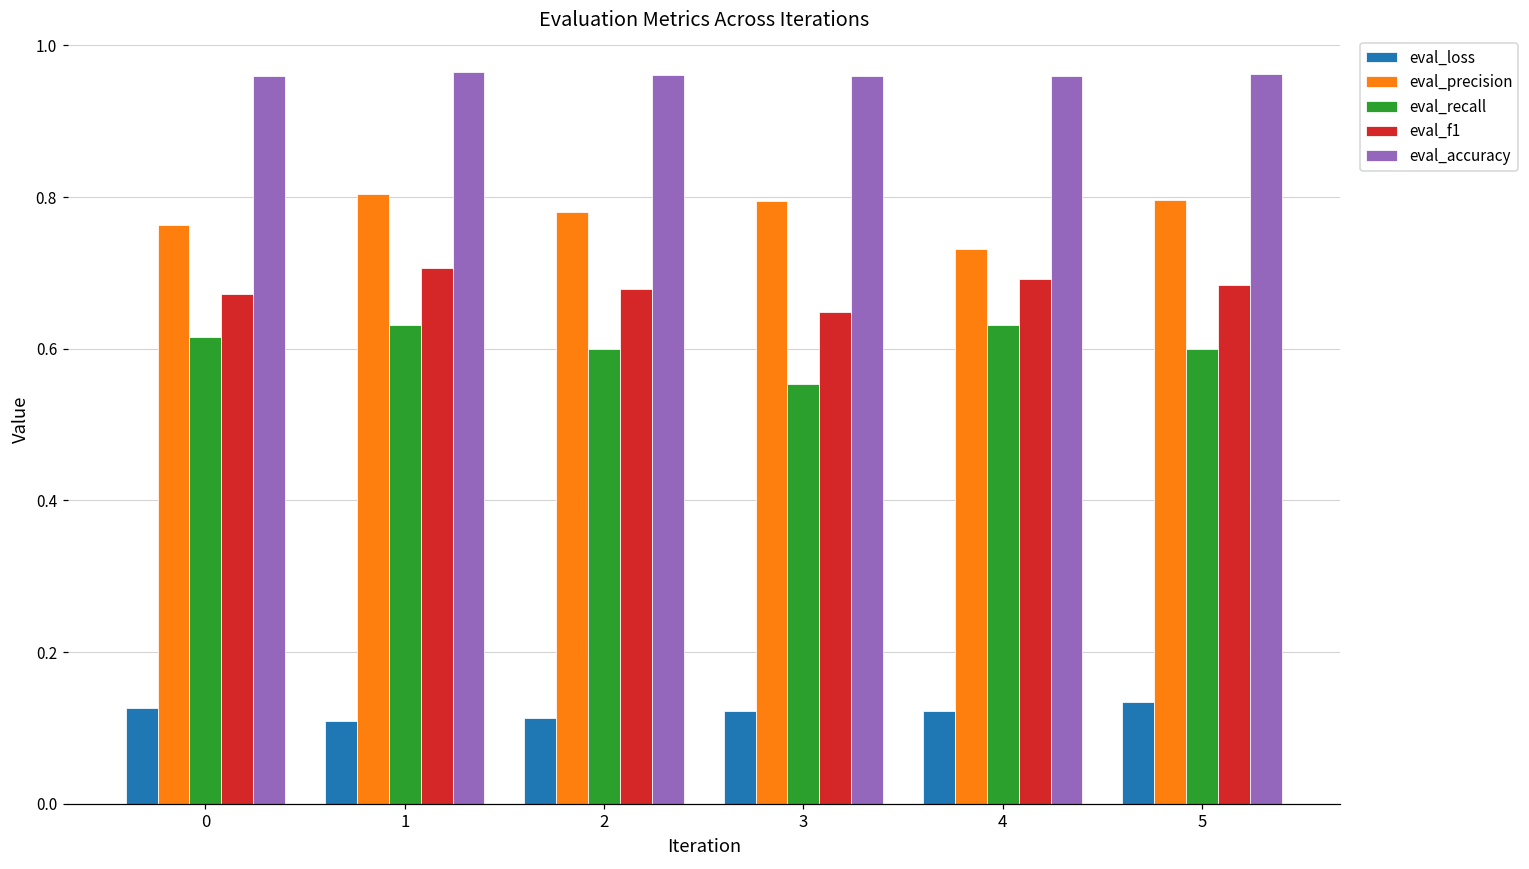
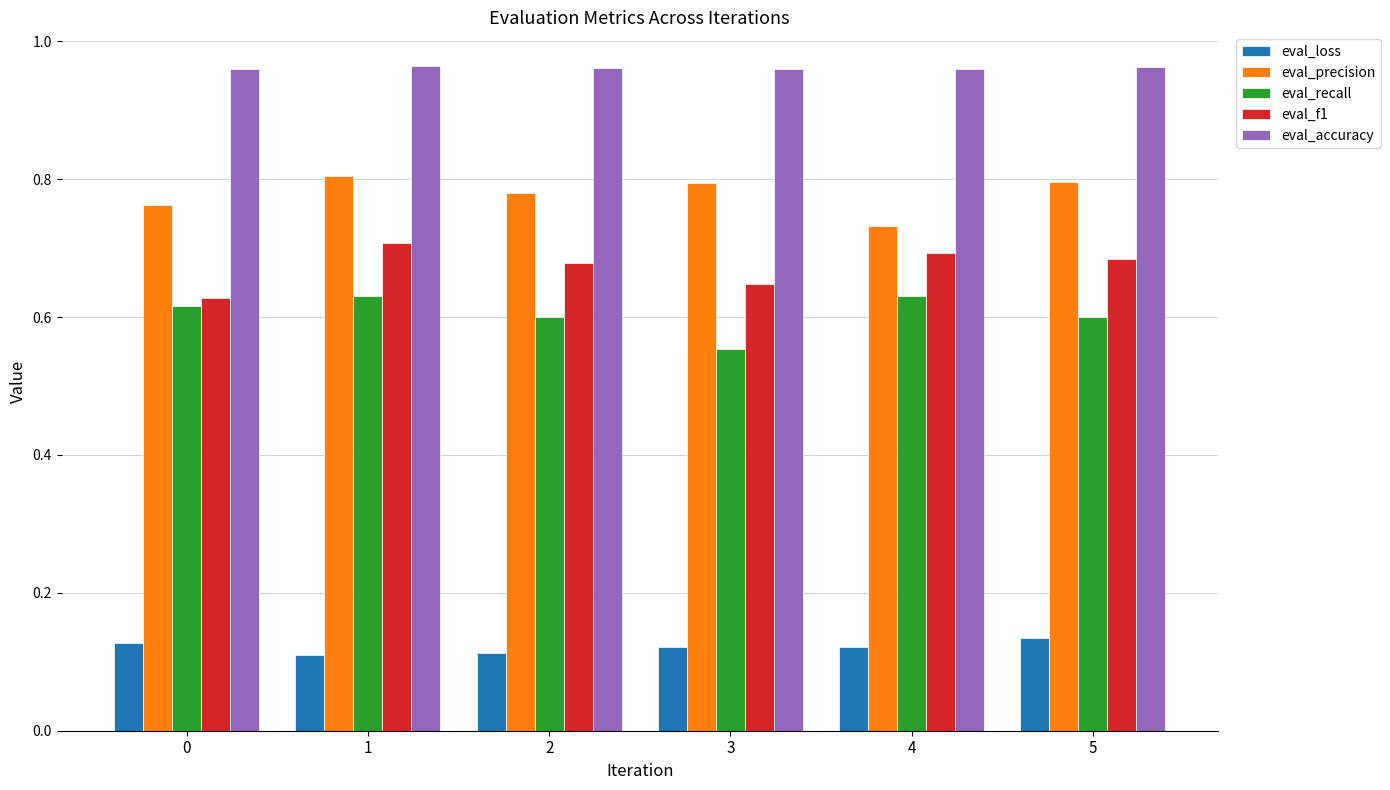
eval_f1, 0: 0.67 -> 0.63
